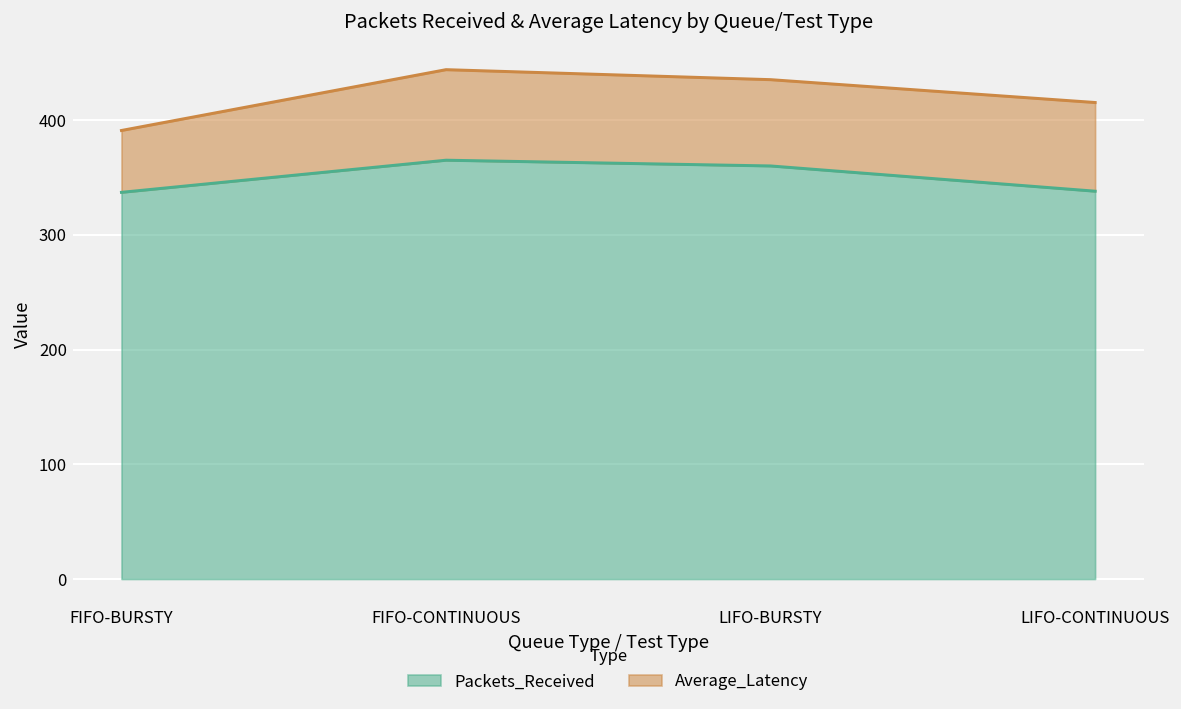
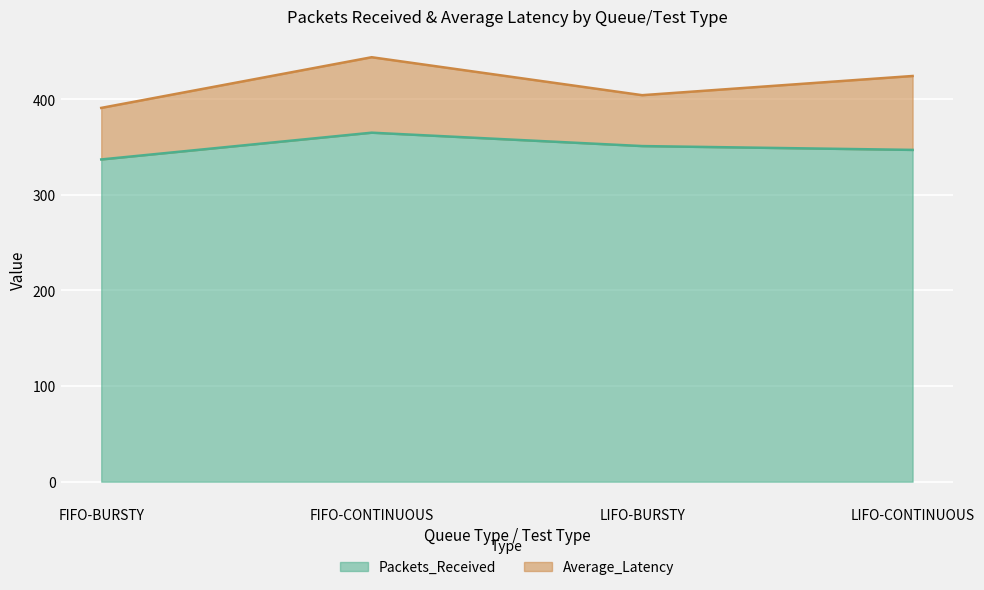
Packets_Received, LIFO-BURSTY: 360 -> 350
Average_Latency, LIFO-BURSTY: 80 -> 50
Packets_Received, LIFO-CONTINUOUS: 340 -> 350
